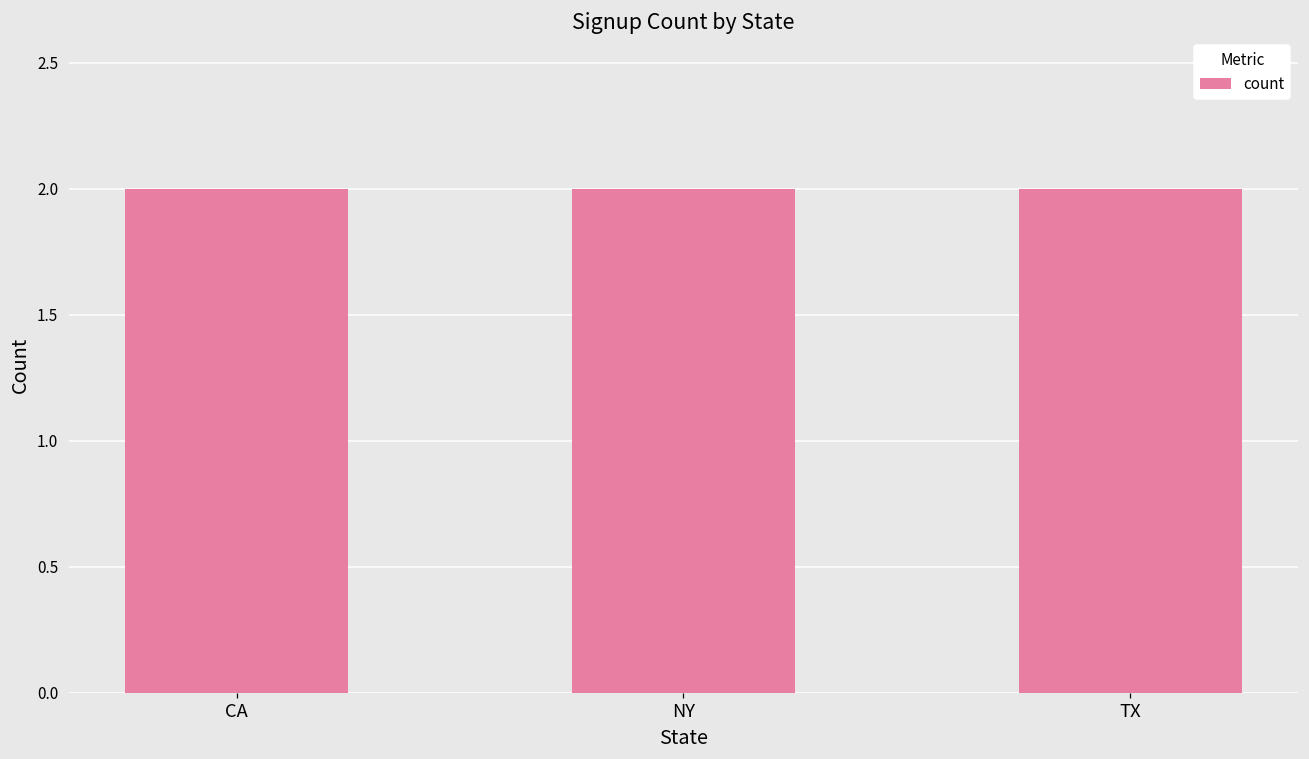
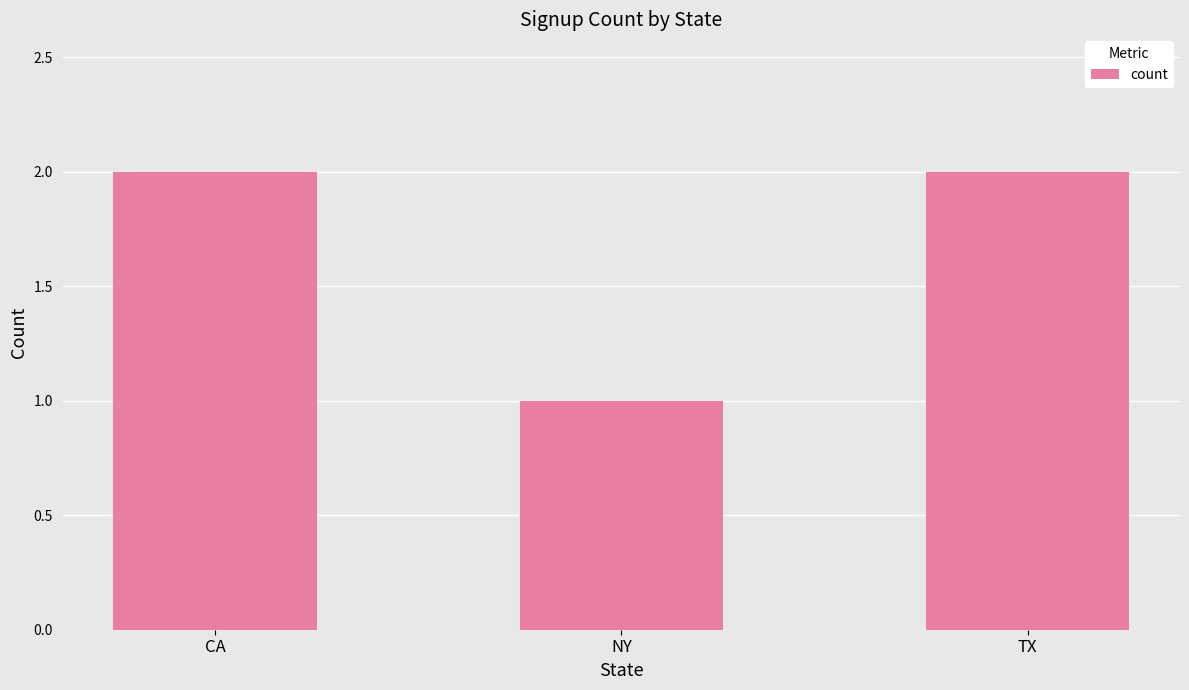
NY: 2 -> 1
